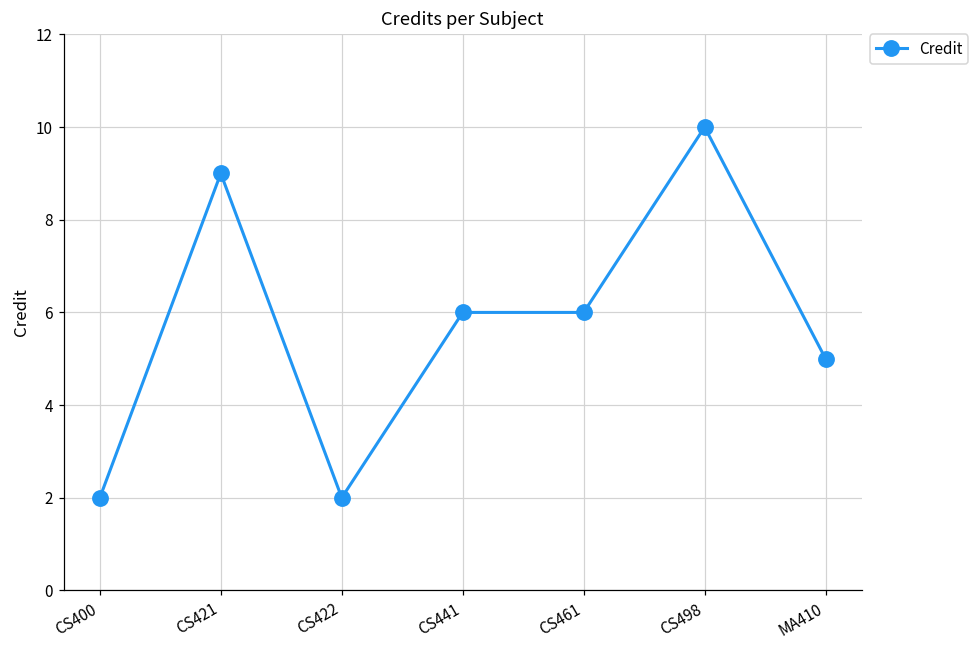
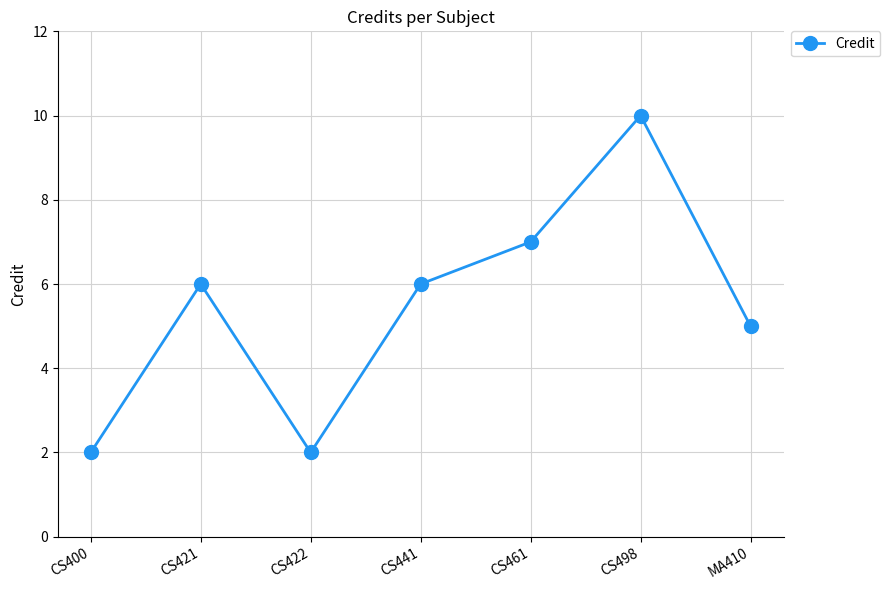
CS421: 9 -> 6
CS461: 6 -> 7
